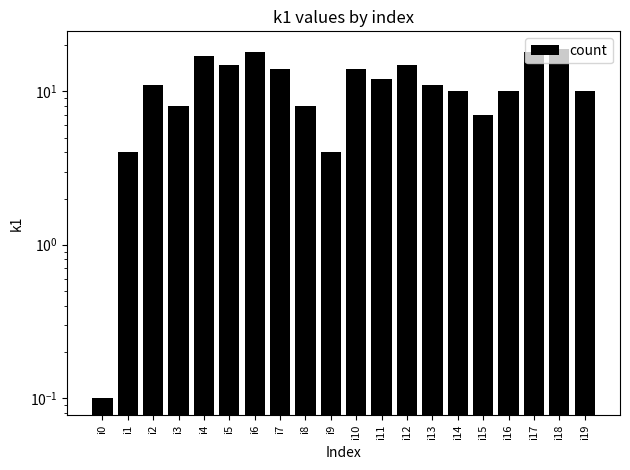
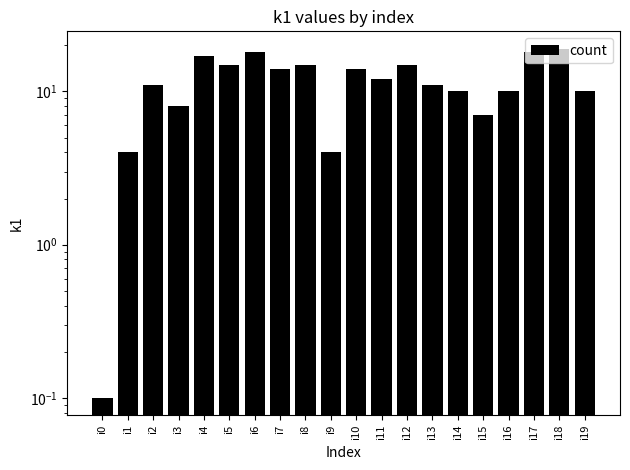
i8: 8 -> 15
